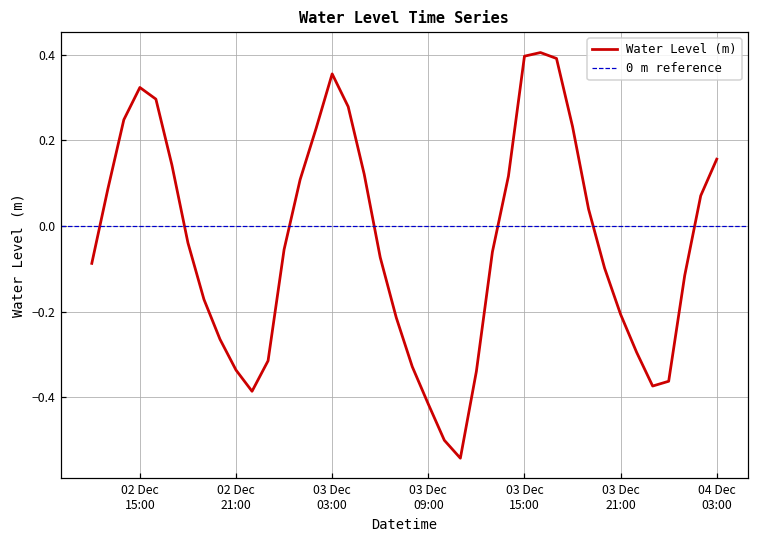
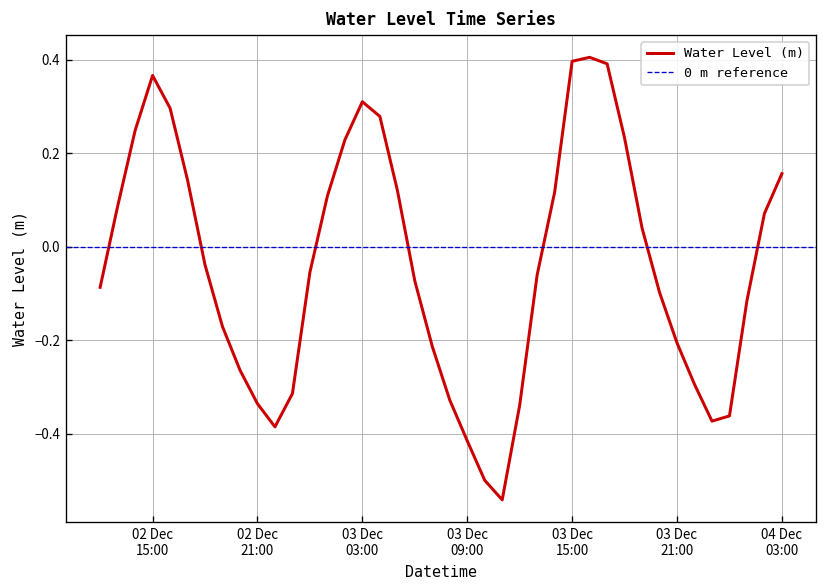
02 Dec 15:00: 0.32 -> 0.37
03 Dec 03:00: 0.36 -> 0.31
